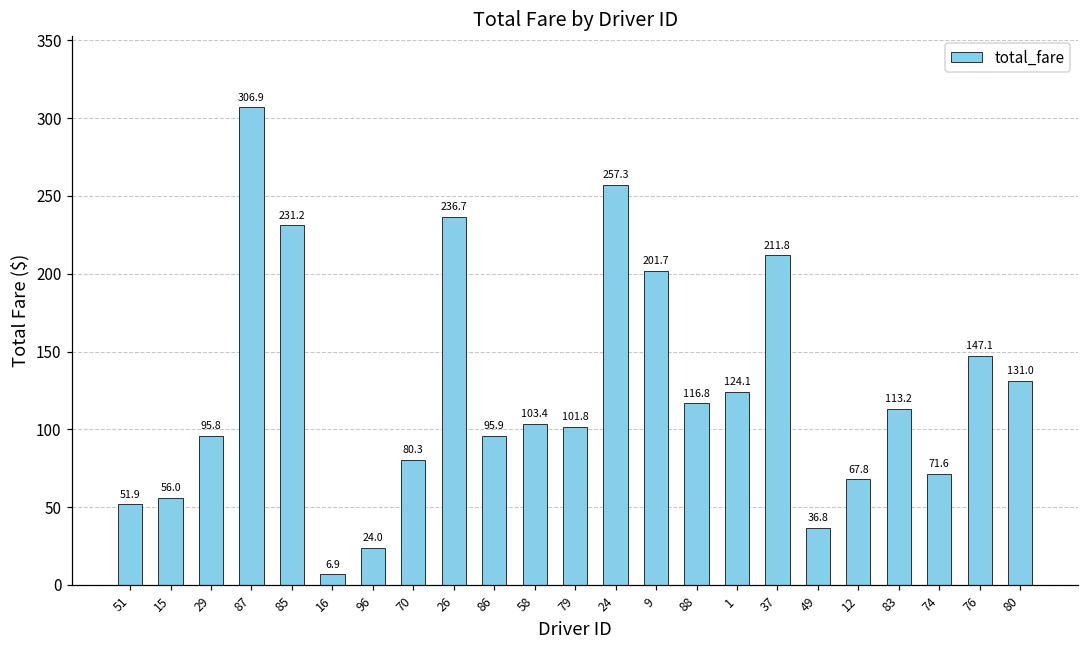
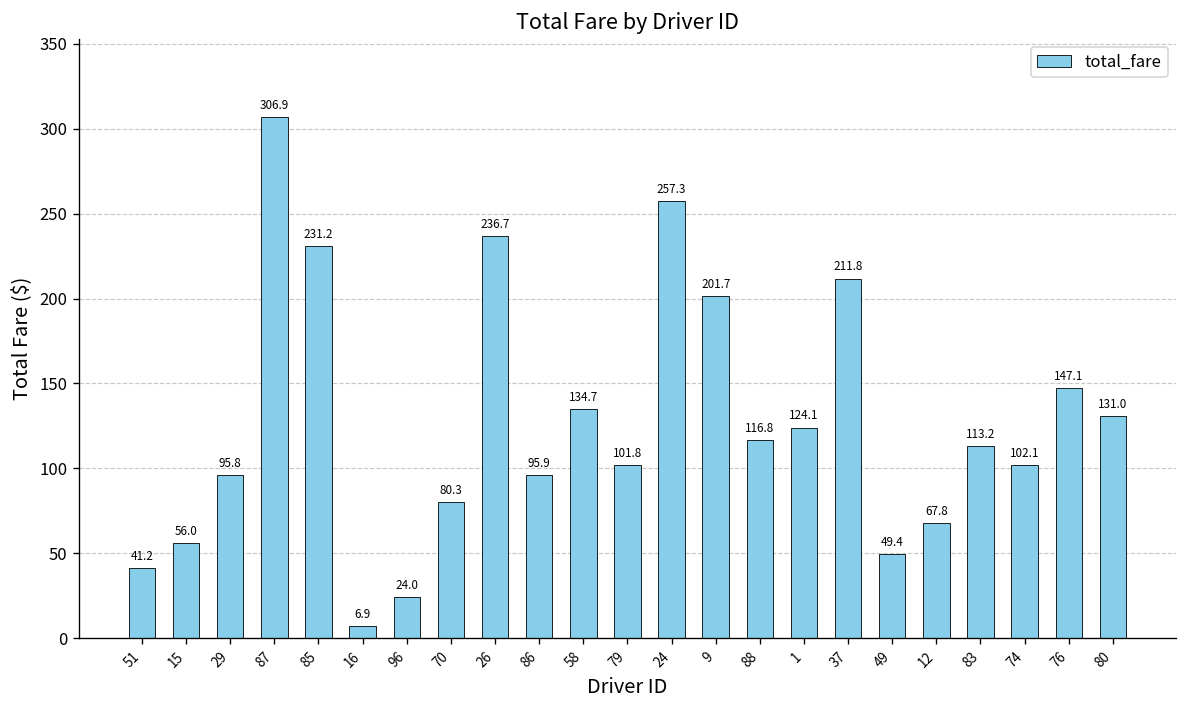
51: 51.9 -> 41.2
58: 103.4 -> 134.7
49: 36.8 -> 49.4
74: 71.6 -> 102.1
